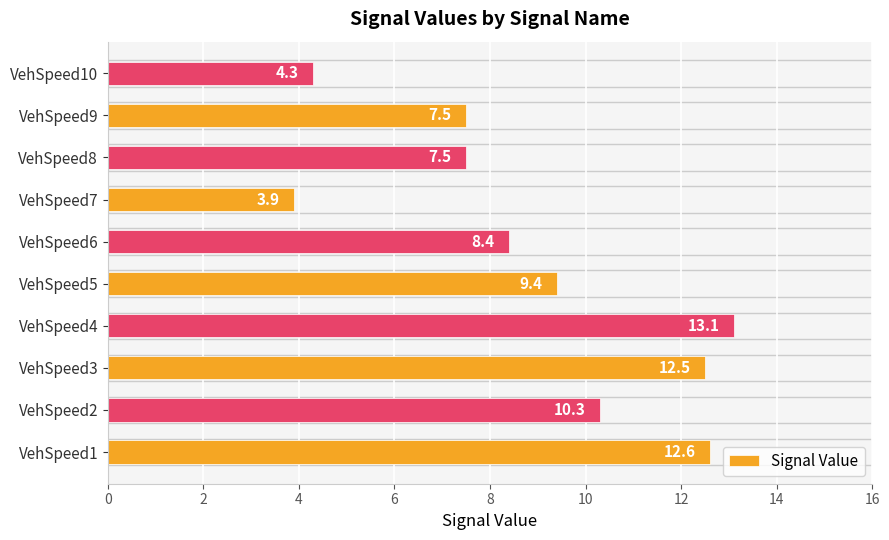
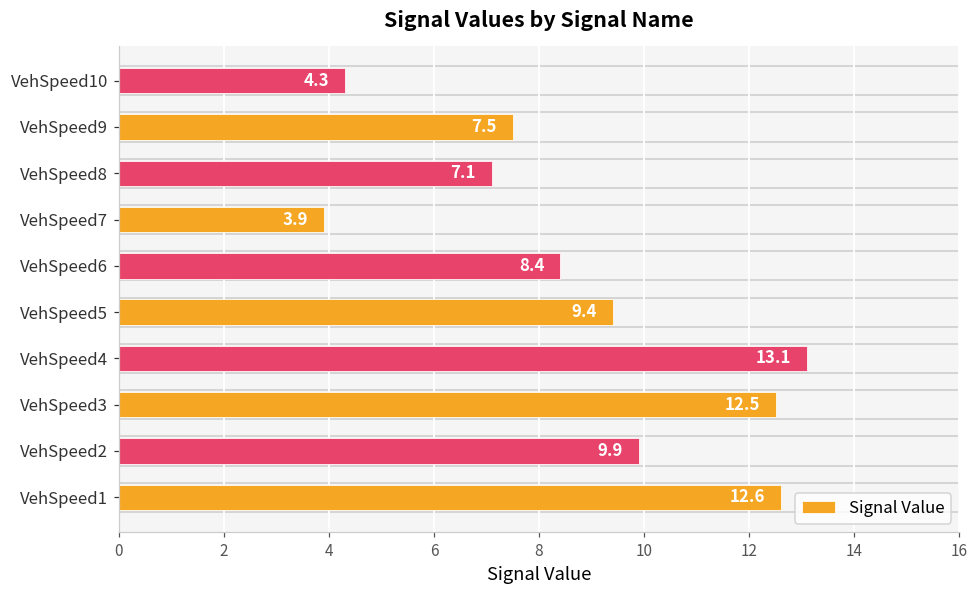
VehSpeed8: 7.5 -> 7.1
VehSpeed2: 10.3 -> 9.9
